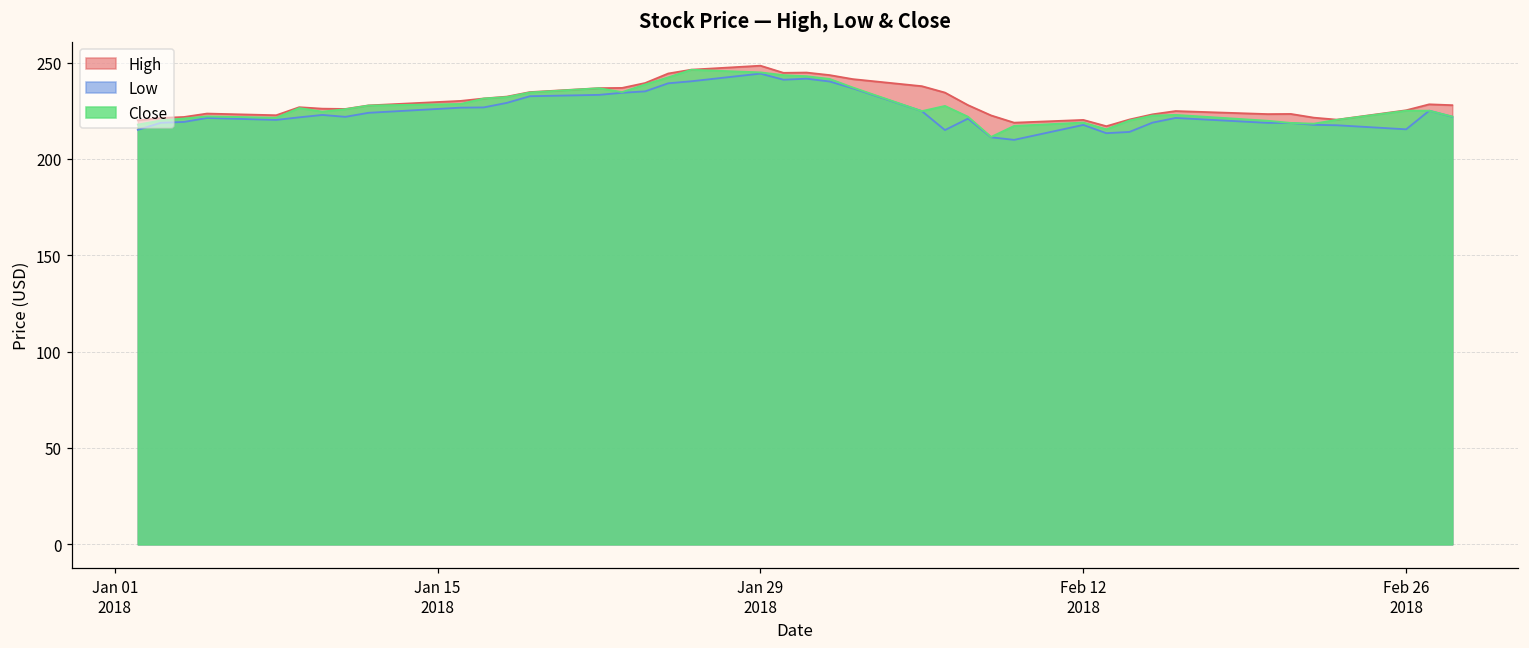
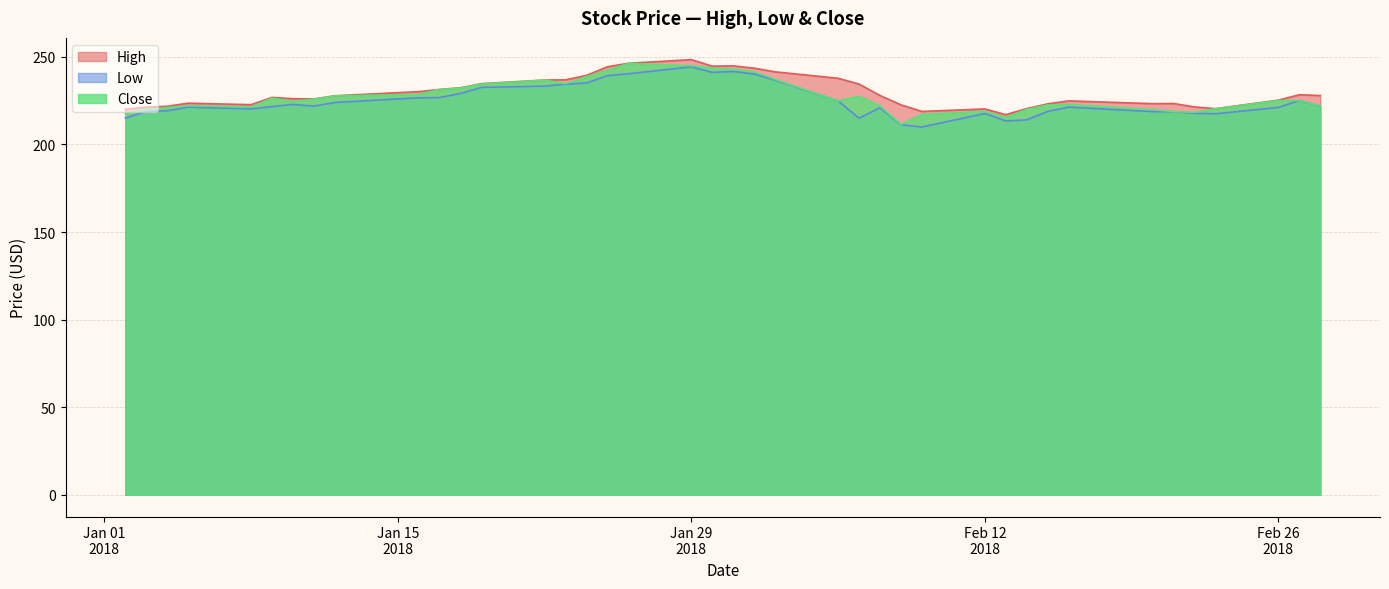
Low, Feb 26 2018: 215 -> 221
